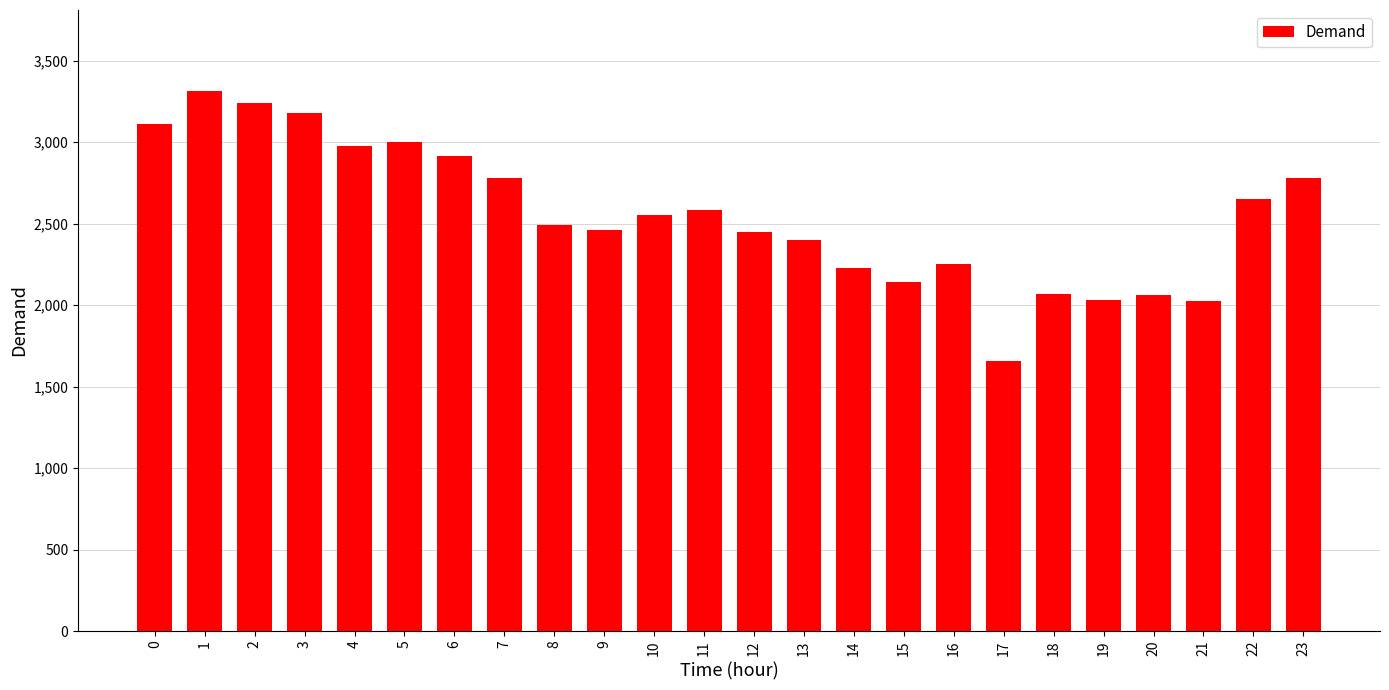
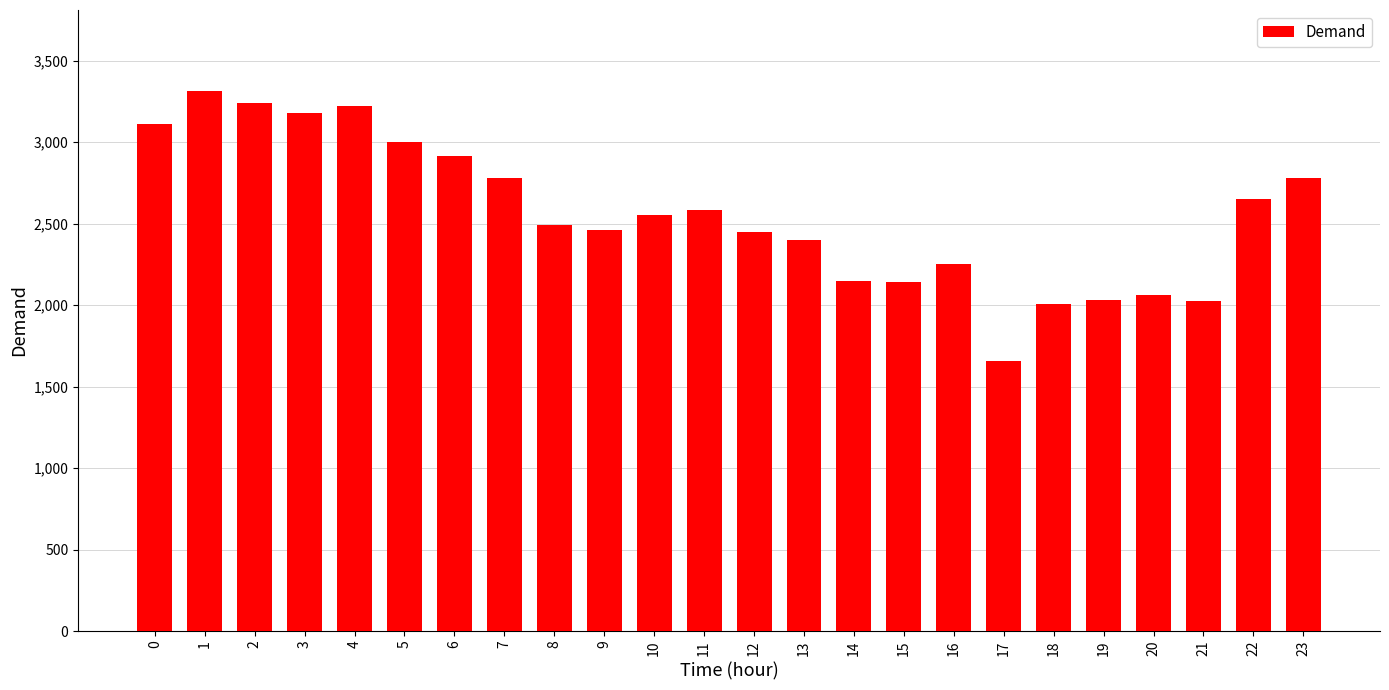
4: 2,970 -> 3,220
14: 2,230 -> 2,150
18: 2,070 -> 2,010
